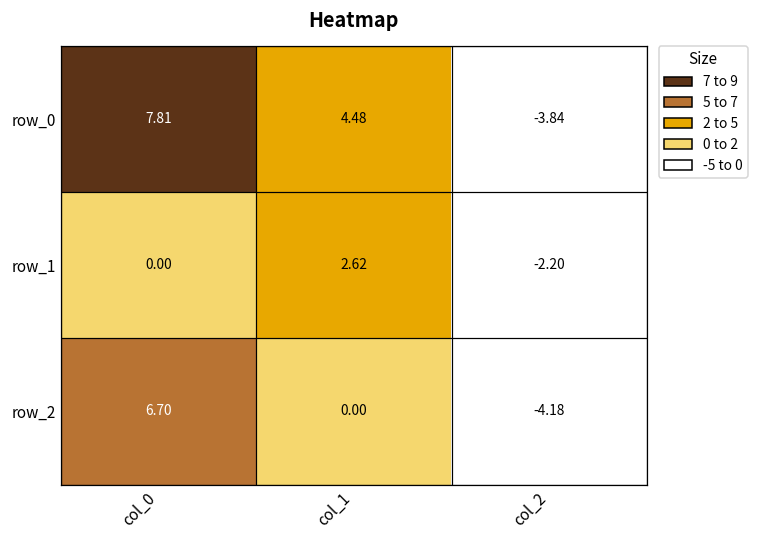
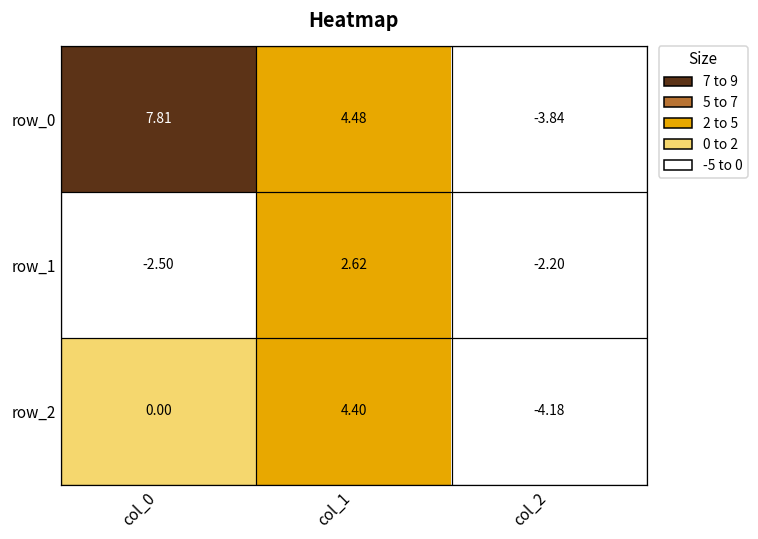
row_1, col_0: 0.00 -> -2.50
row_2, col_0: 6.70 -> 0.00
row_2, col_1: 0.00 -> 4.40
